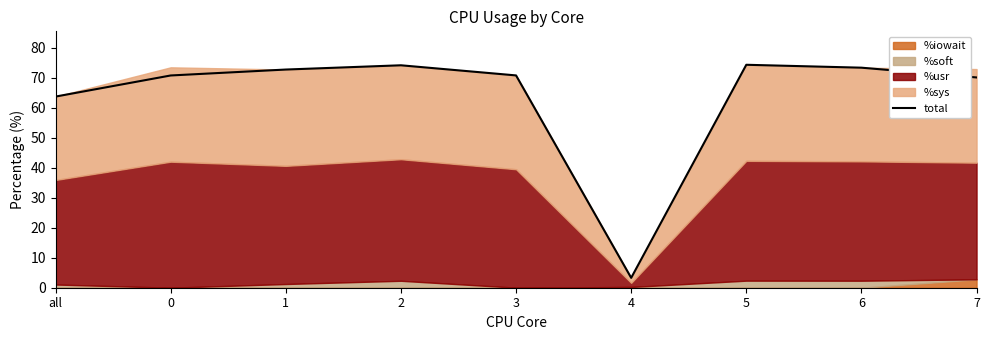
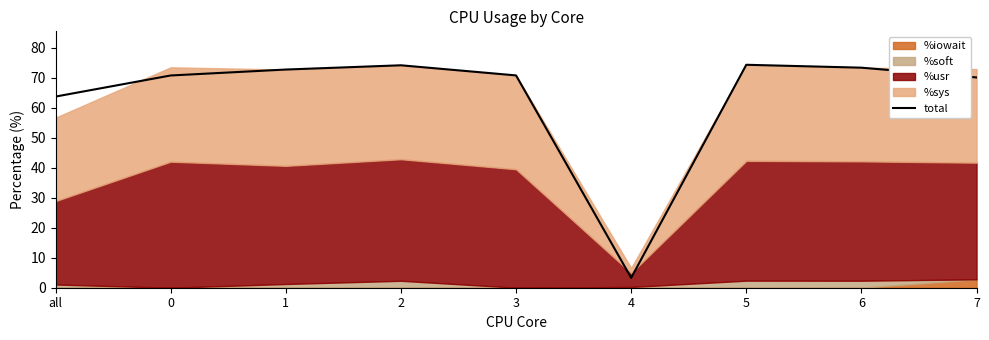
%usr, all: 35 -> 28
%usr, 4: 1 -> 5
